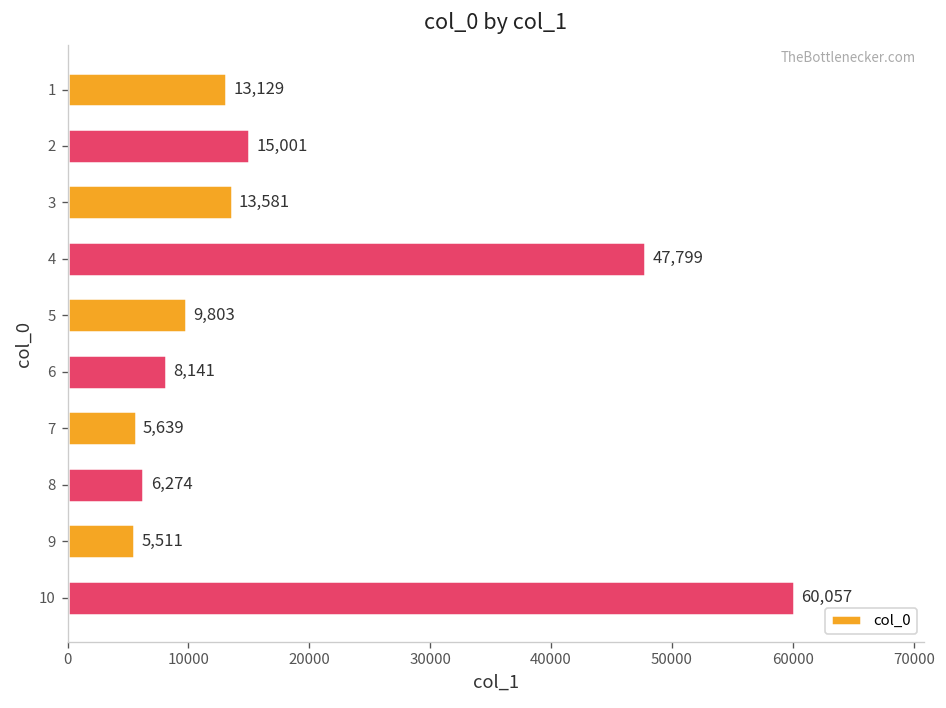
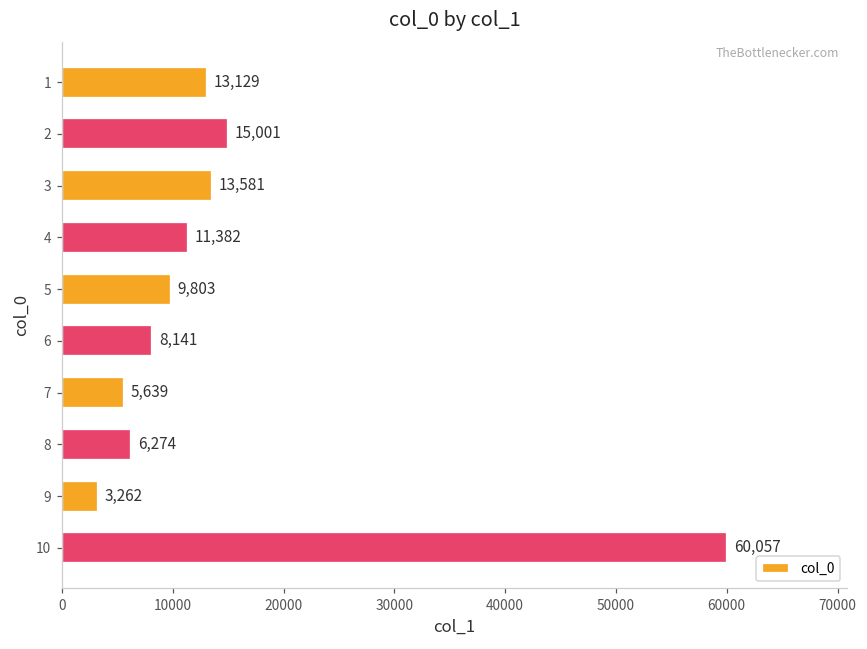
4: 47,799 -> 11,382
9: 5,511 -> 3,262
